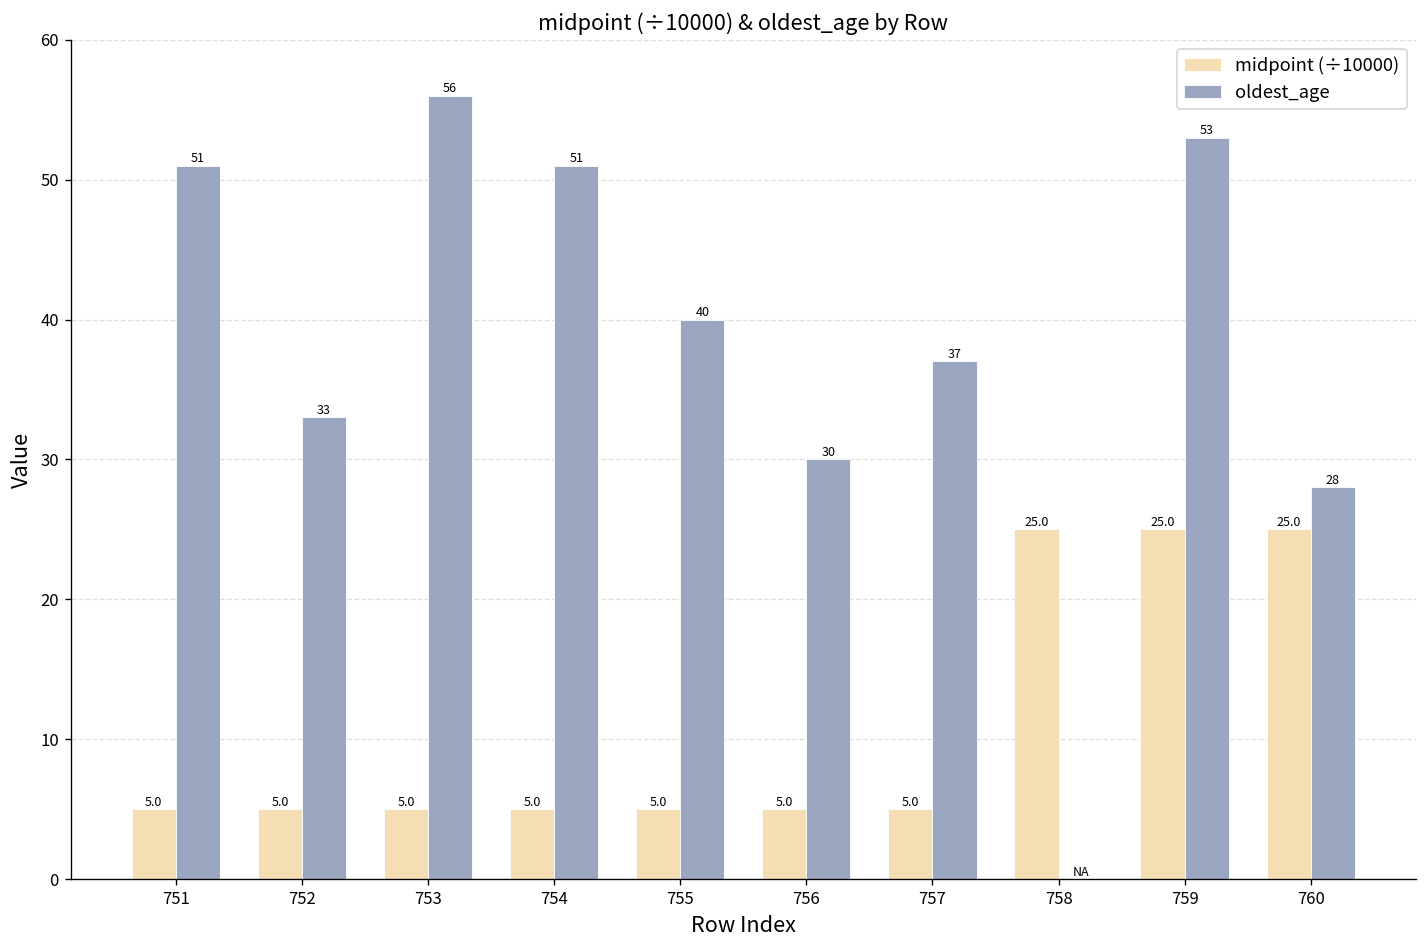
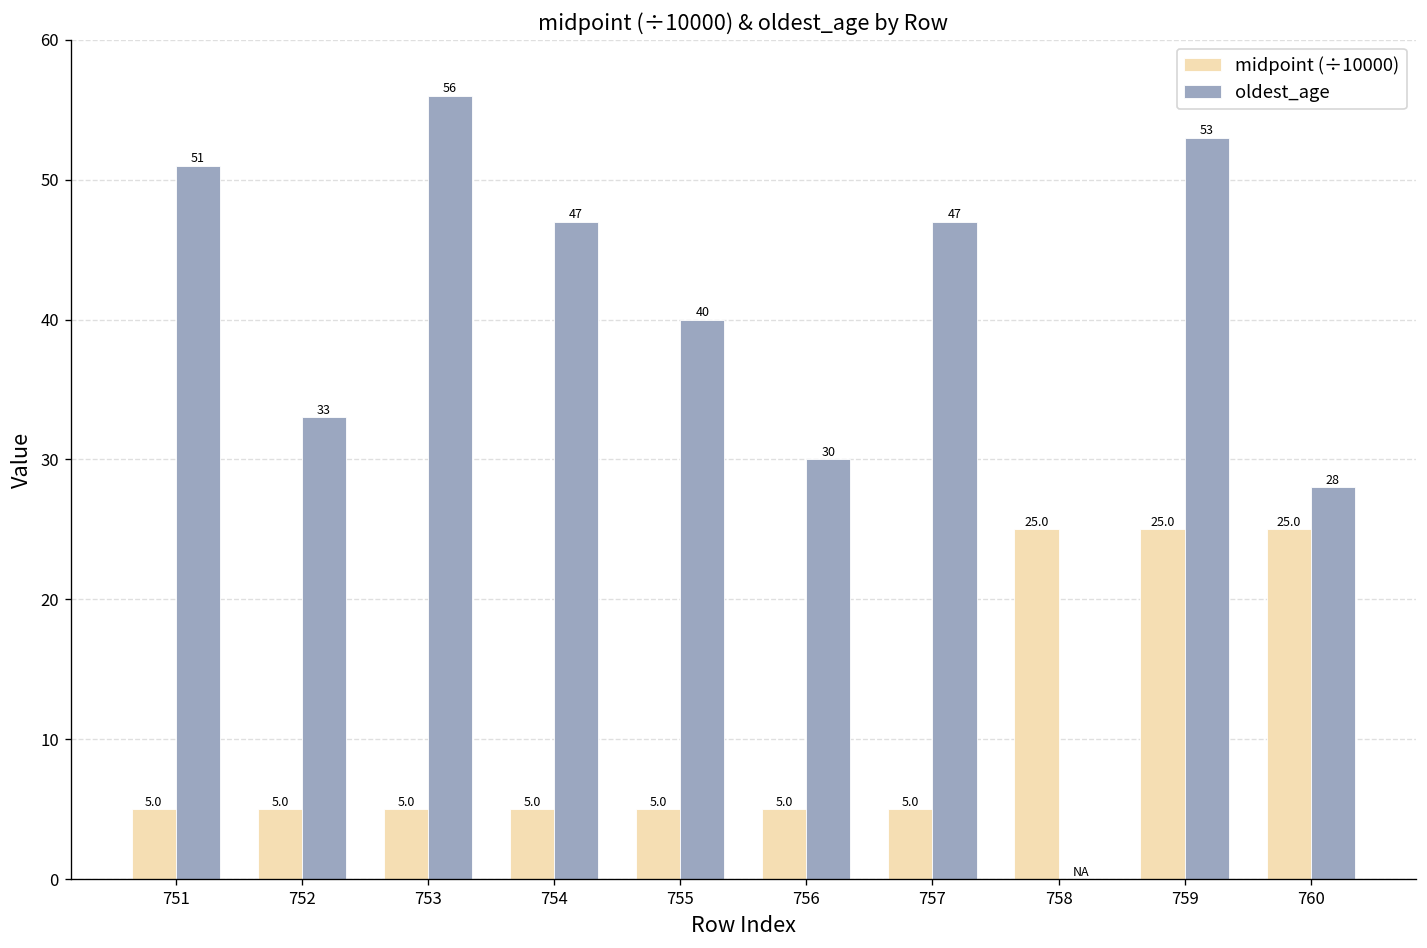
oldest_age, 754: 51 -> 47
oldest_age, 757: 37 -> 47
